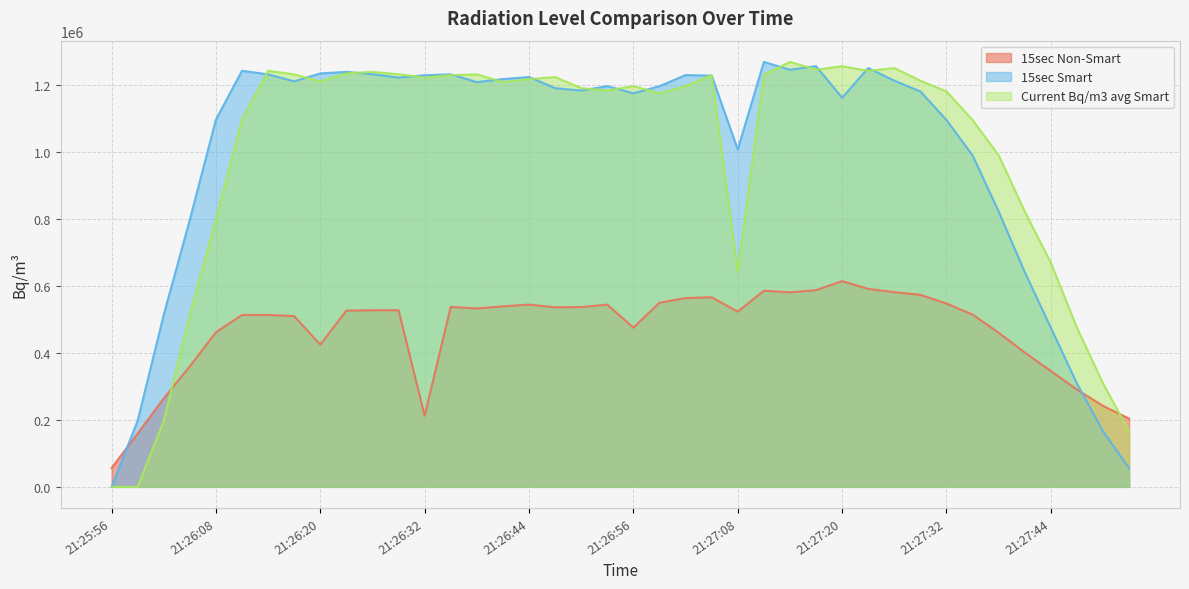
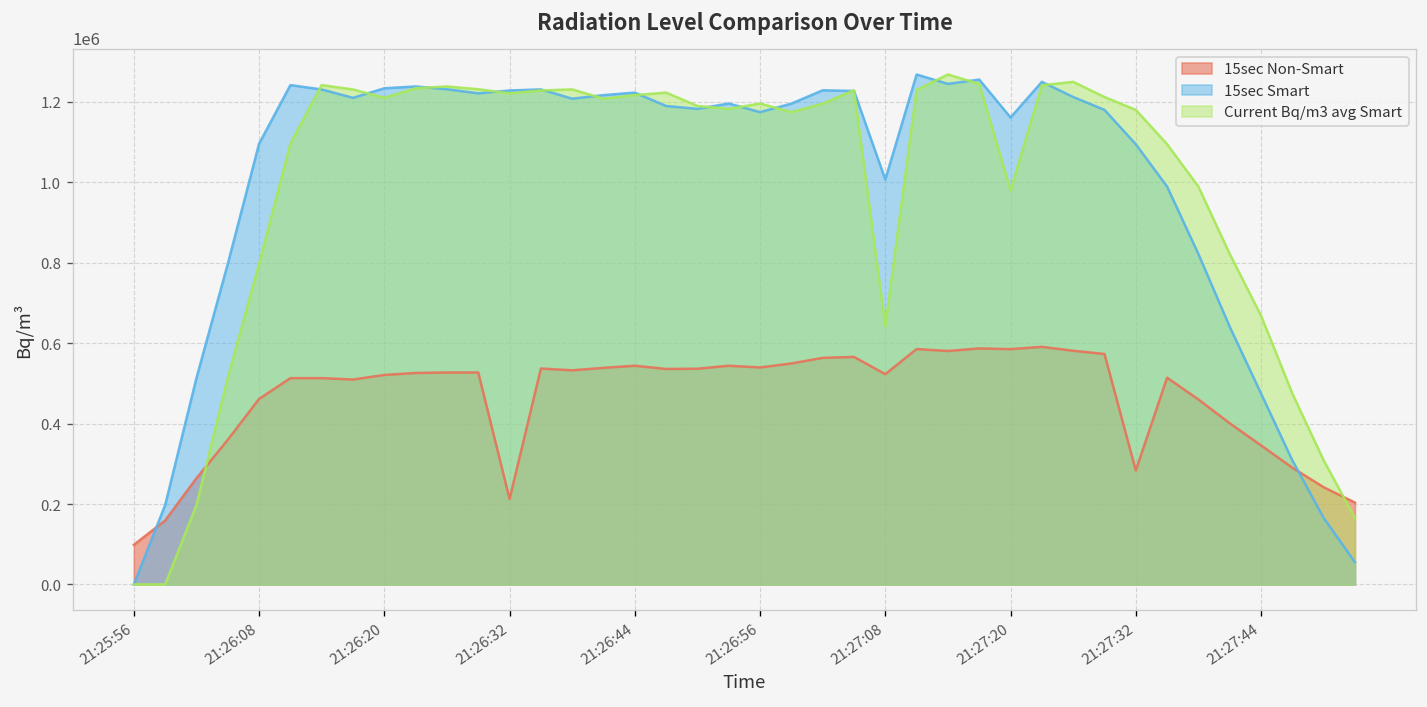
15sec Non-Smart, 21:25:56: 60000 -> 100000
15sec Non-Smart, 21:26:20: 420000 -> 520000
15sec Non-Smart, 21:26:56: 480000 -> 540000
15sec Non-Smart, 21:27:20: 610000 -> 590000
Current Bq/m3 avg Smart, 21:27:20: 1260000 -> 980000
15sec Non-Smart, 21:27:32: 550000 -> 280000
